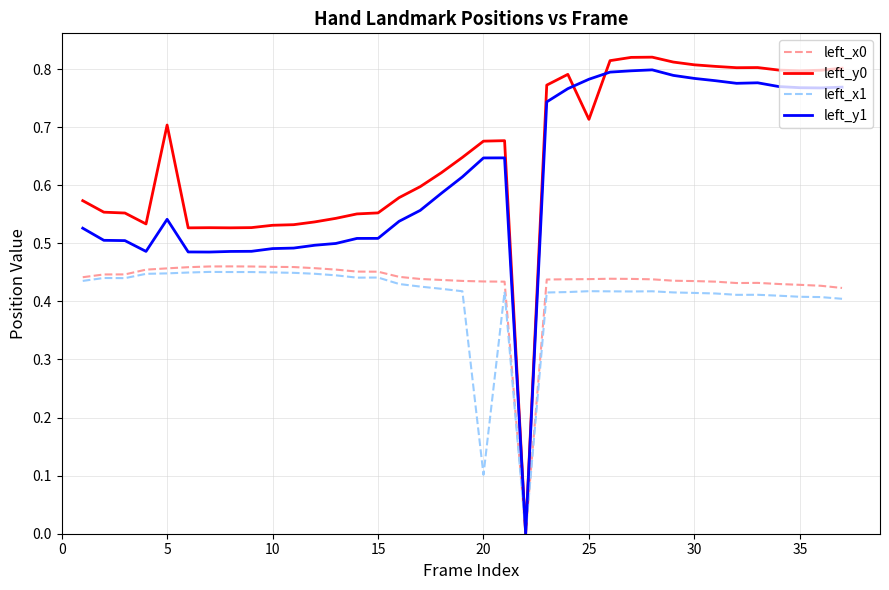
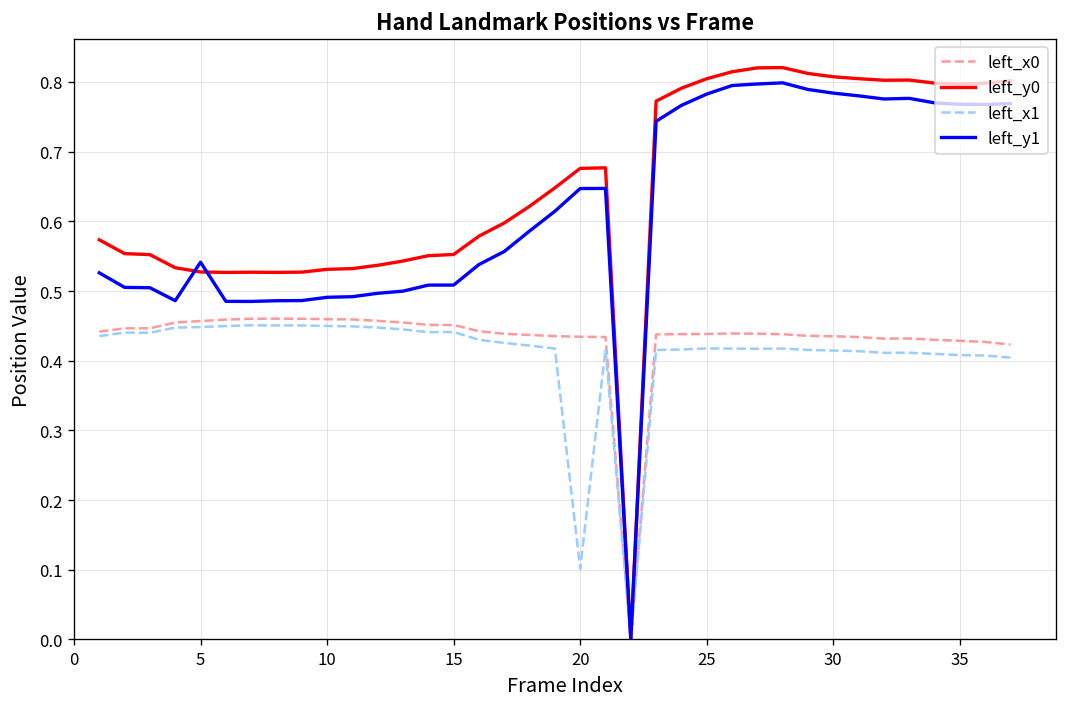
left_y0, 5: 0.70 -> 0.53
left_y0, 25: 0.71 -> 0.80
